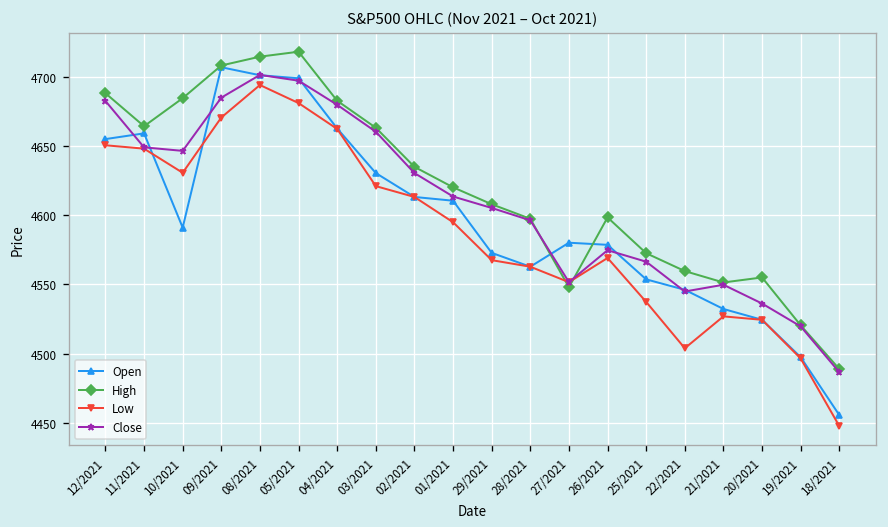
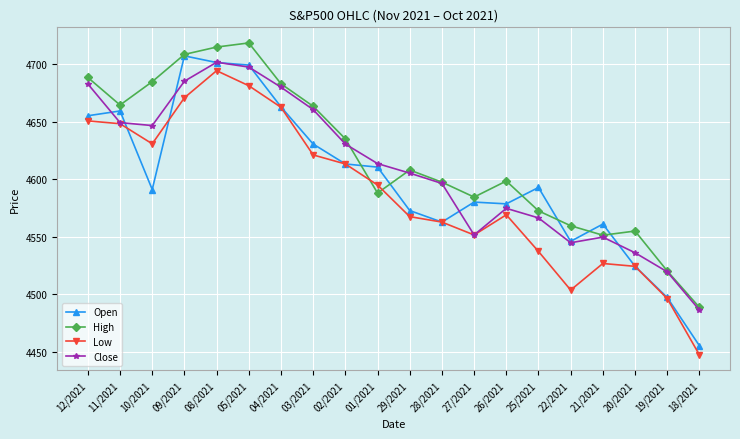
High, 01/2021: 4620 -> 4588
High, 27/2021: 4548 -> 4585
Open, 25/2021: 4554 -> 4593
Open, 21/2021: 4532 -> 4561
